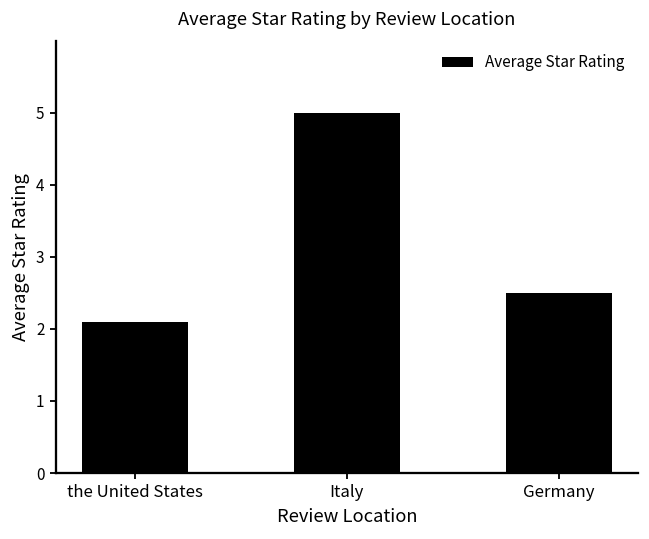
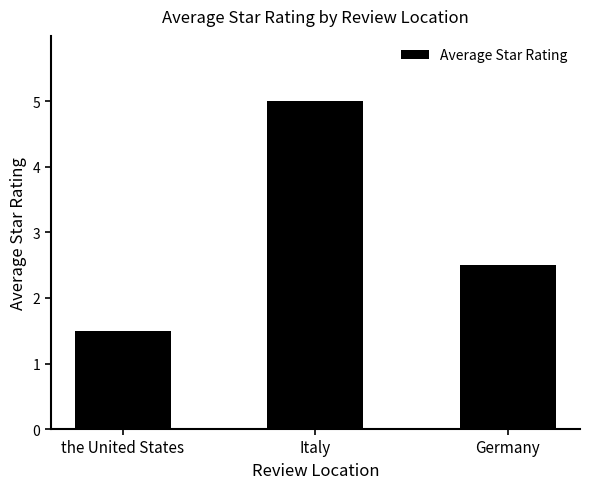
the United States: 2.1 -> 1.5
